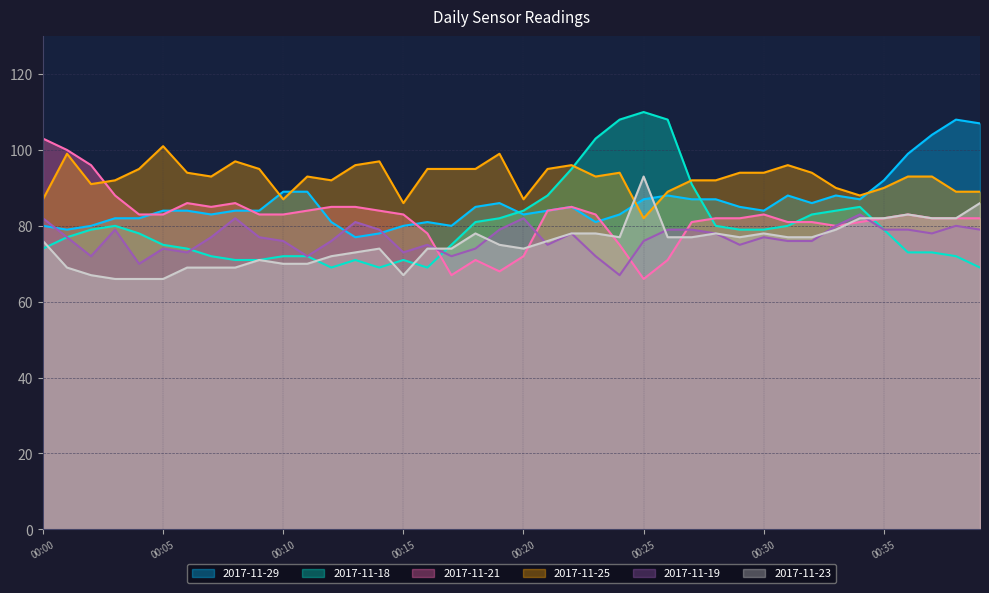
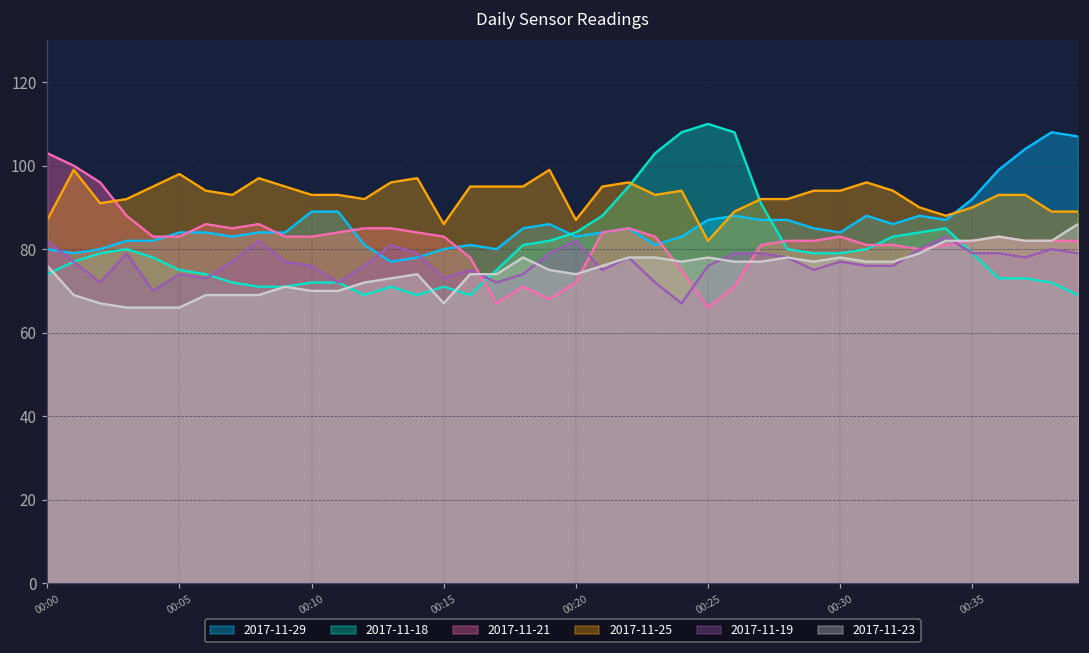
2017-11-25, 00:05: 101 -> 98
2017-11-25, 00:10: 87 -> 93
2017-11-23, 00:25: 93 -> 78
